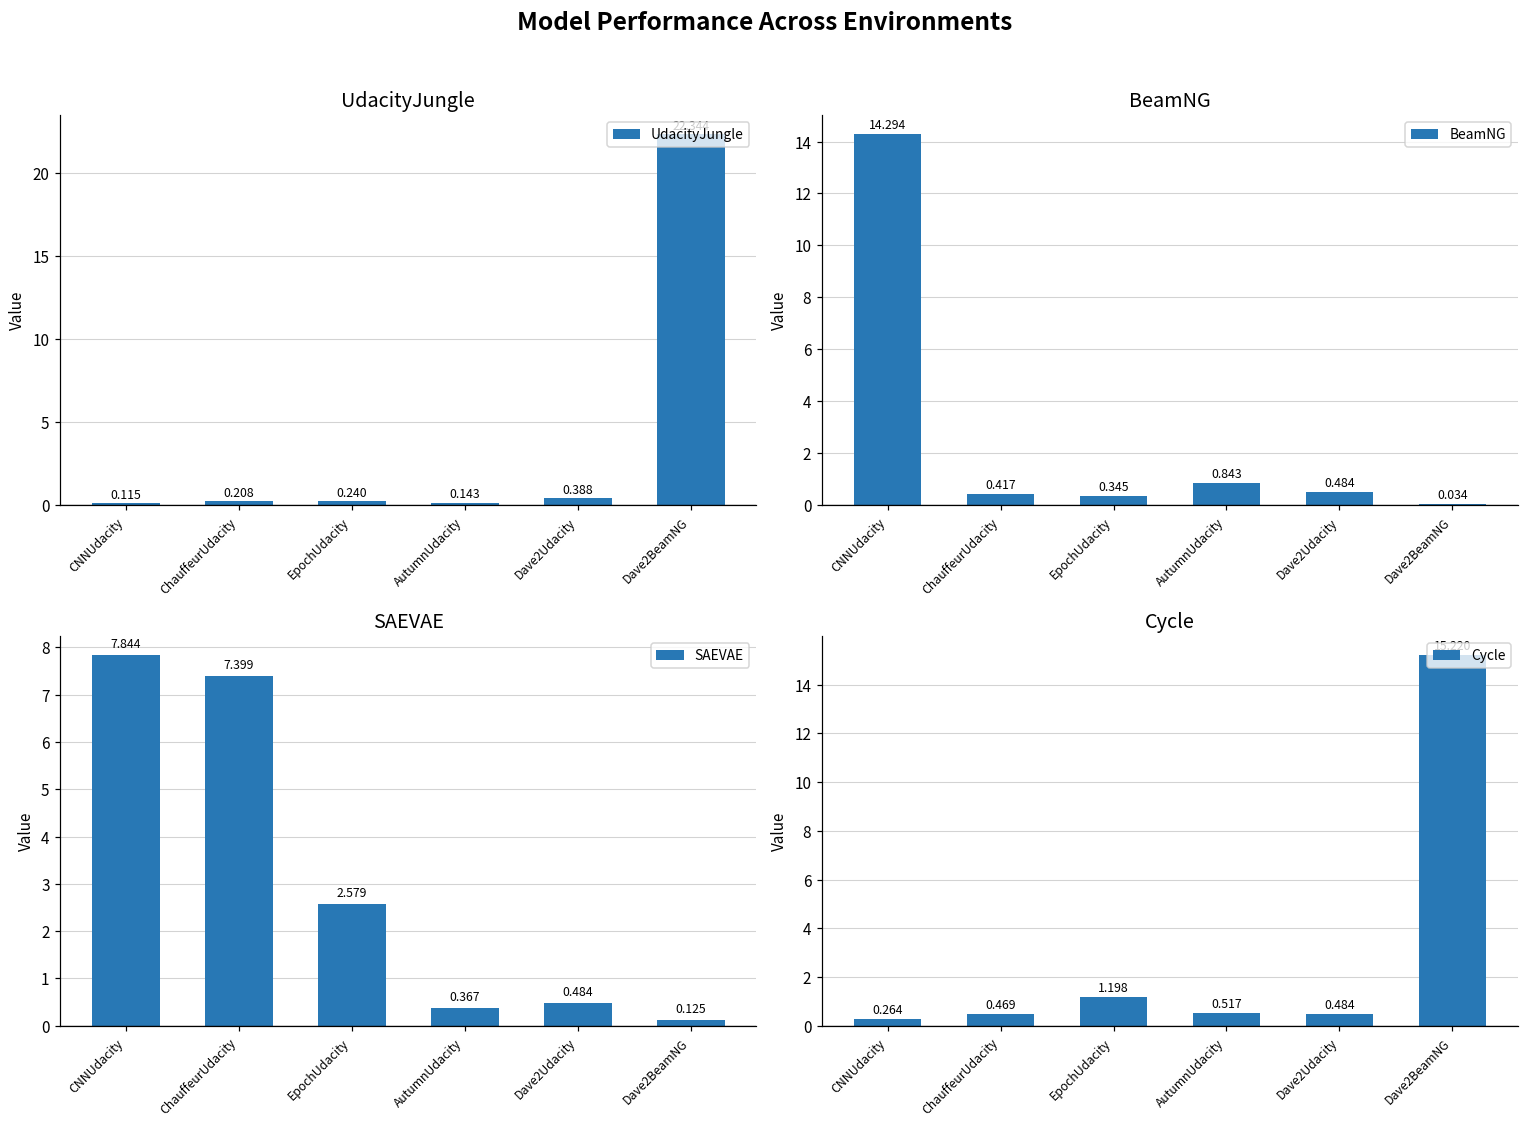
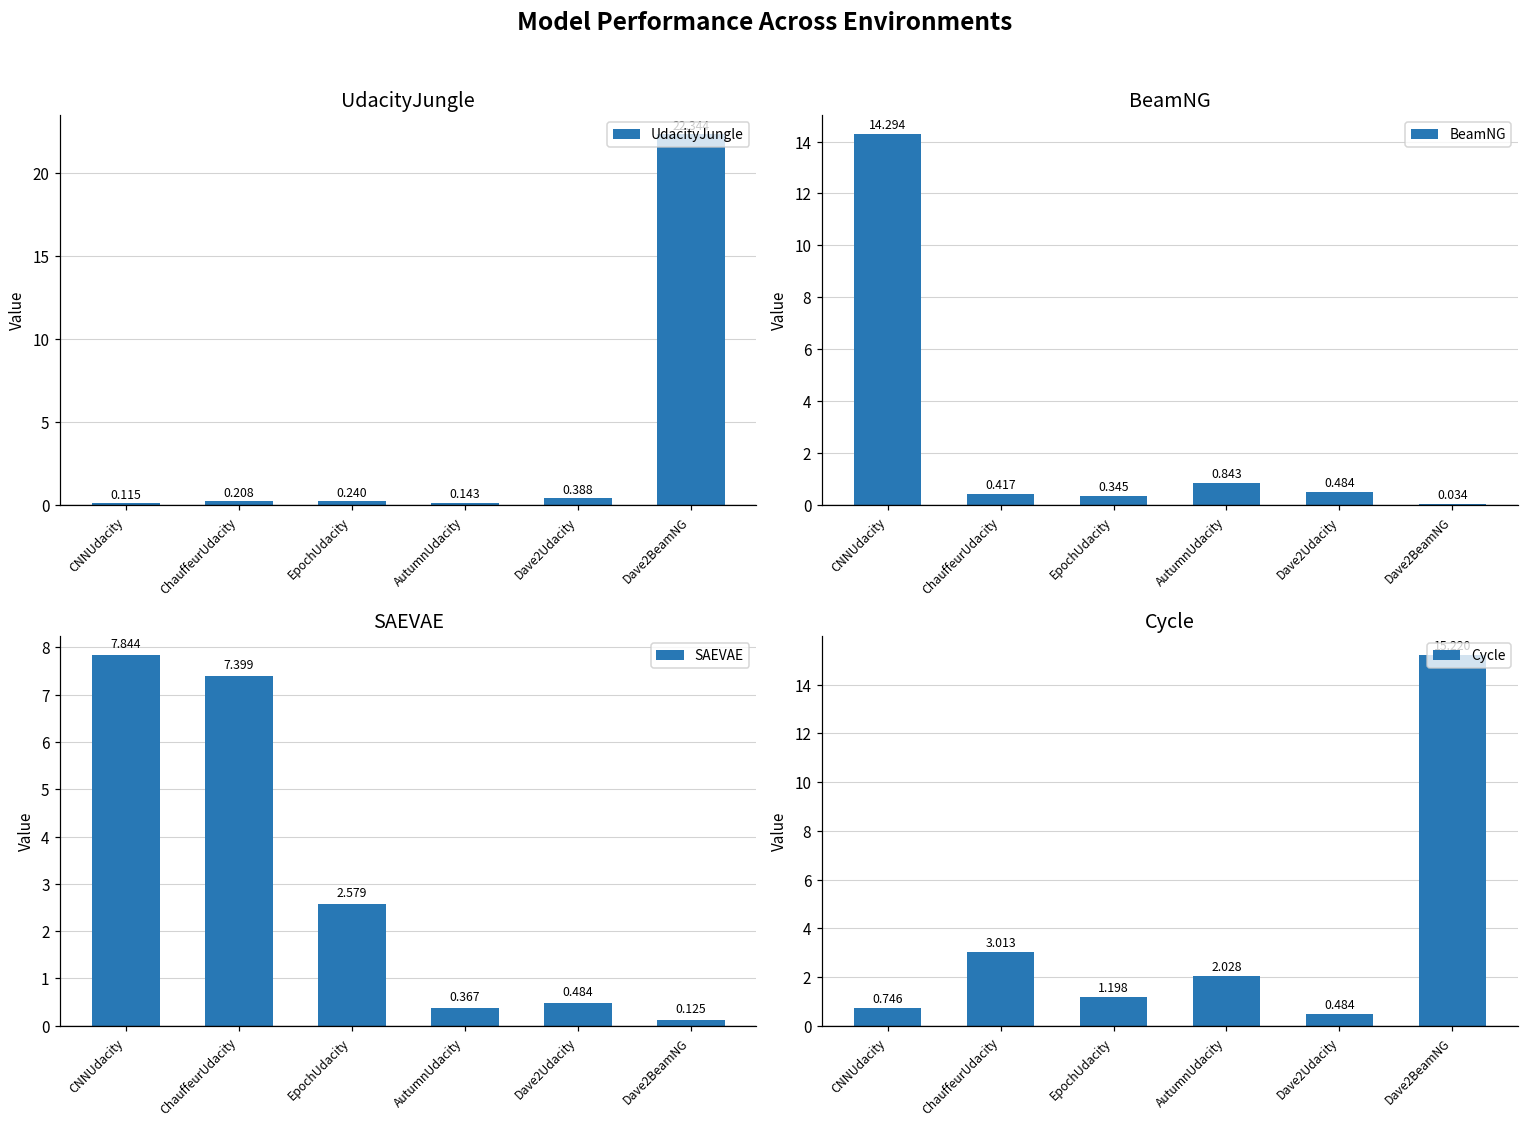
Cycle, CNNUdacity: 0.264 -> 0.746
Cycle, ChauffeurUdacity: 0.469 -> 3.013
Cycle, AutumnUdacity: 0.517 -> 2.028
